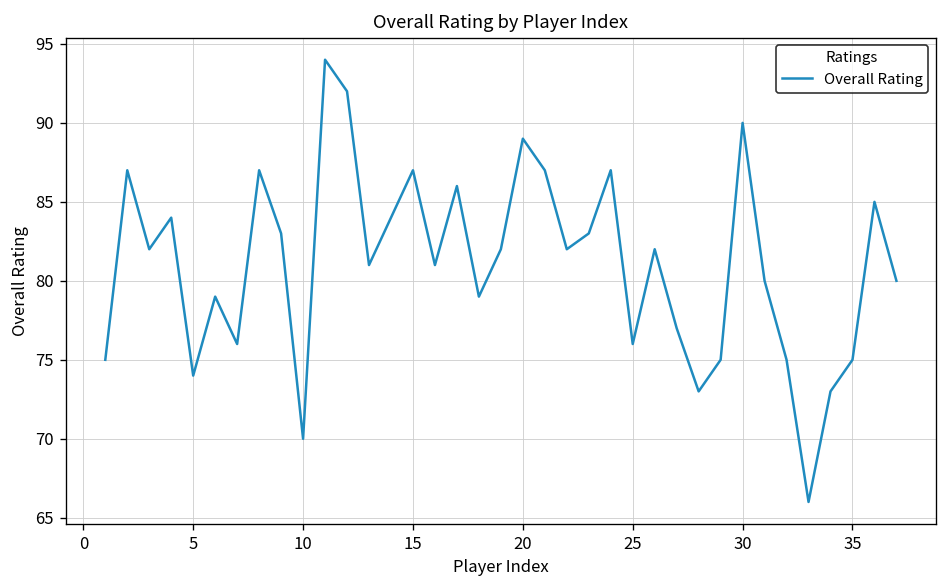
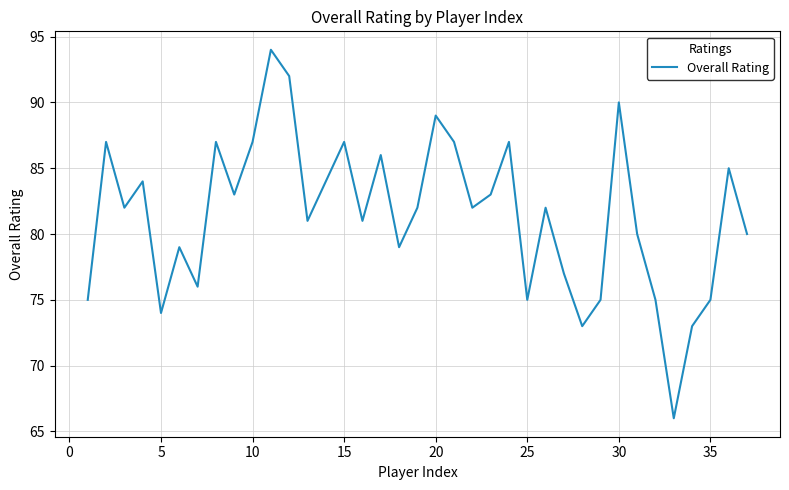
10: 70 -> 87
25: 76 -> 75
